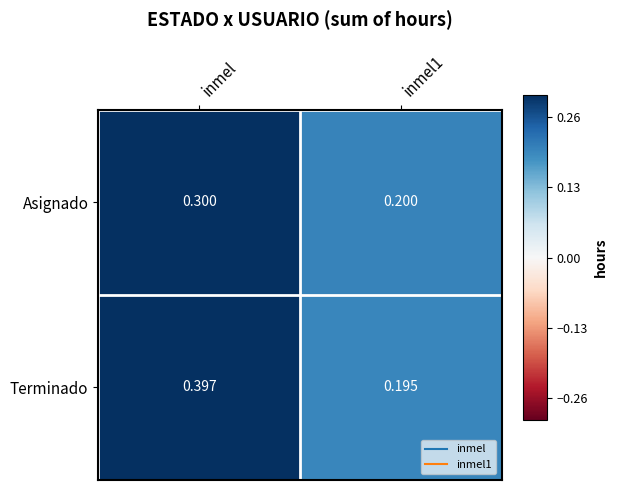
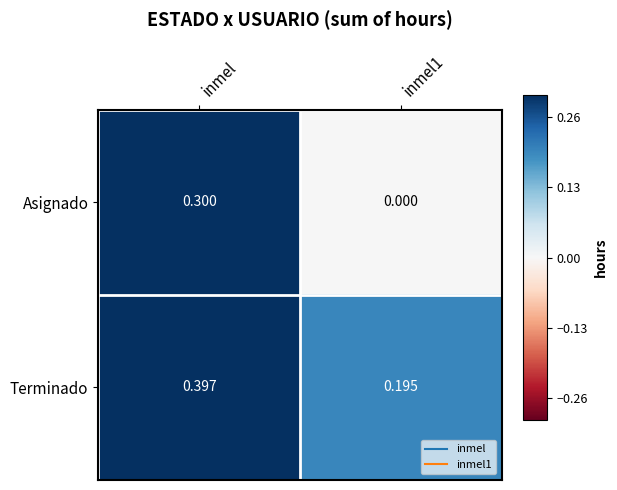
Asignado, inmel1: 0.200 -> 0.000
